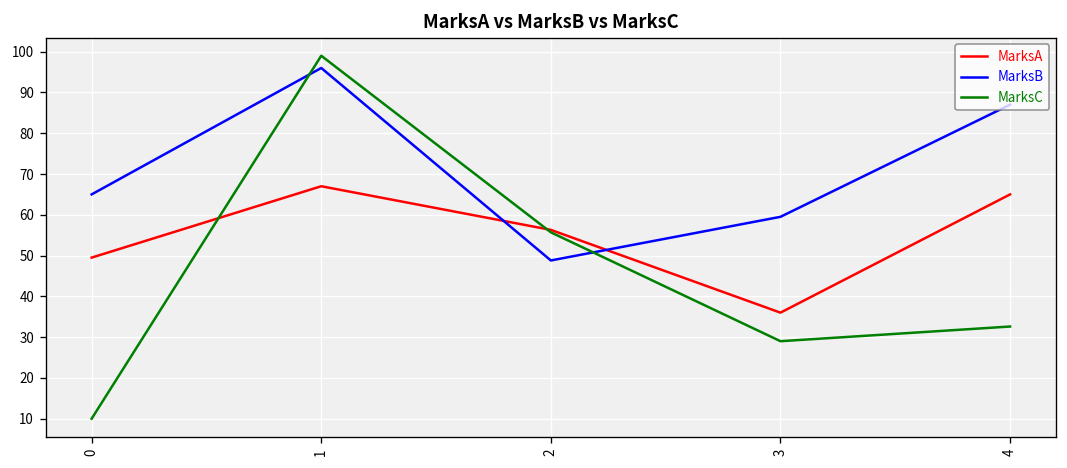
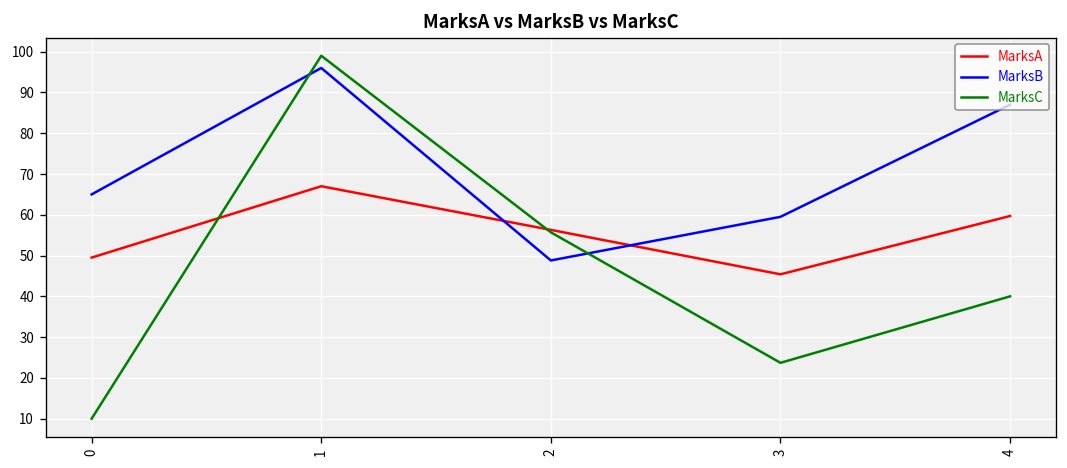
MarksA, 3: 36 -> 45
MarksC, 3: 29 -> 24
MarksA, 4: 65 -> 60
MarksC, 4: 33 -> 40
